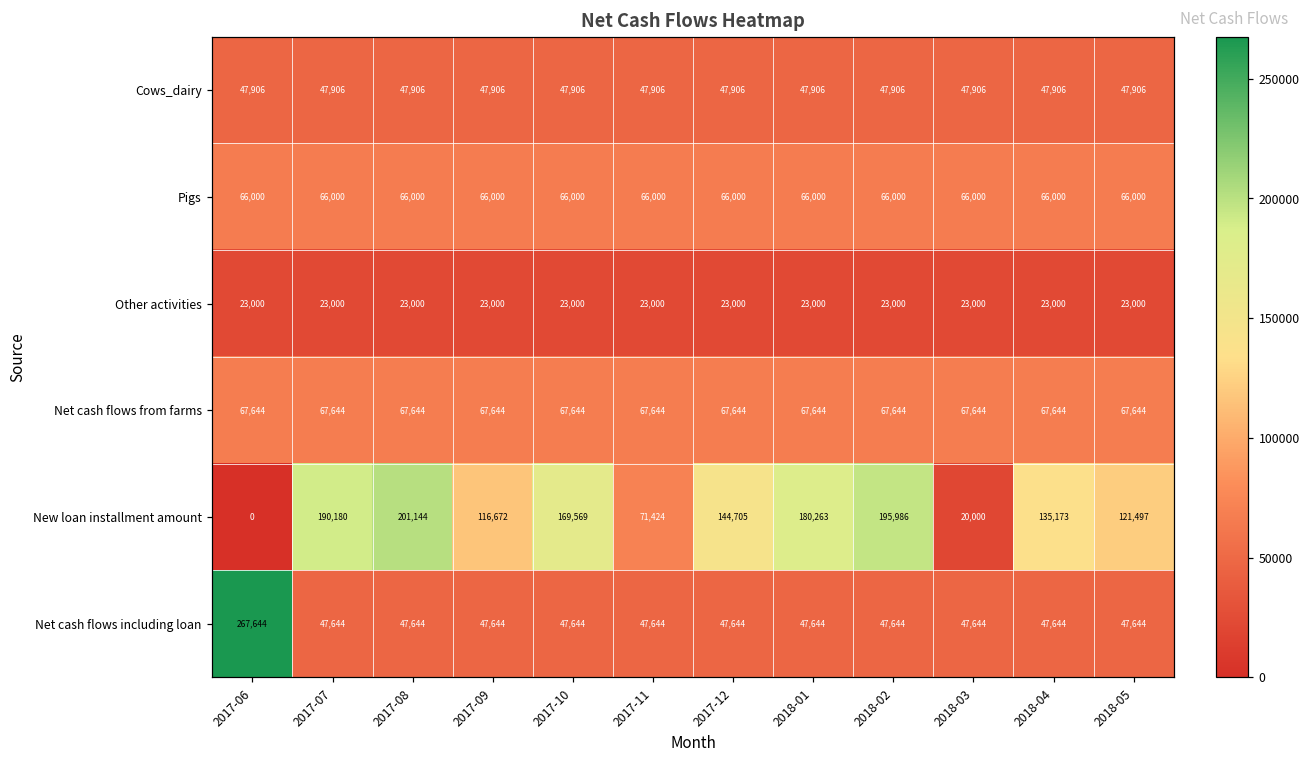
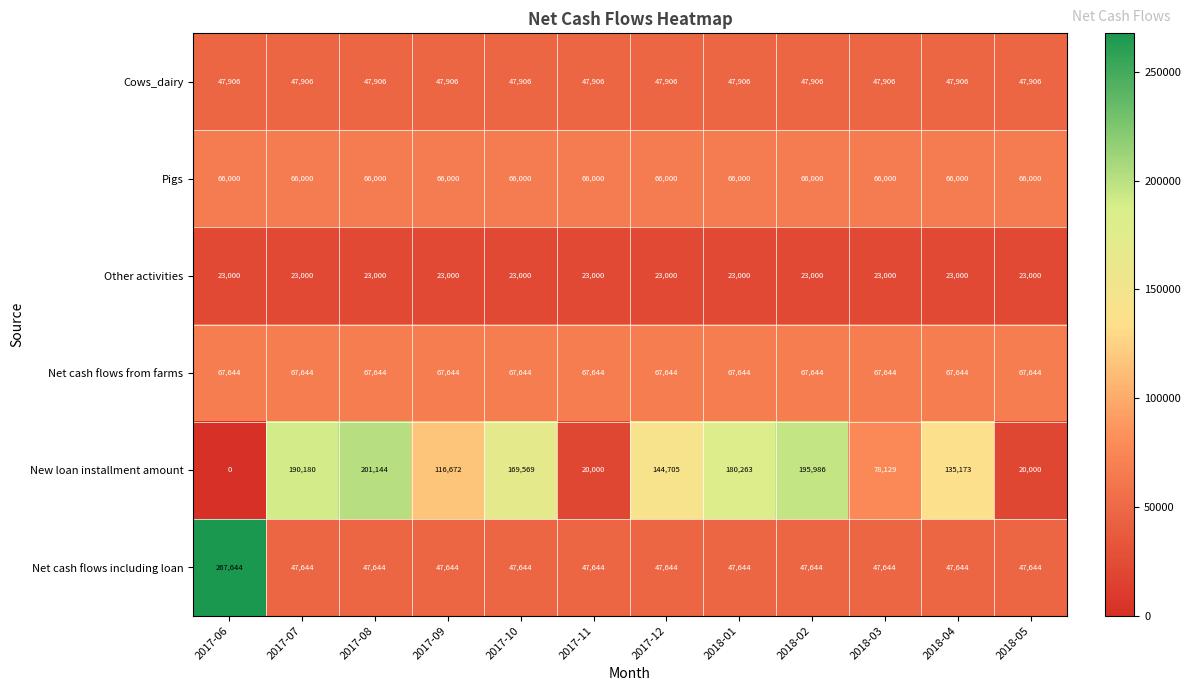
New loan installment amount, 2017-11: 71,424 -> 20,000
New loan installment amount, 2018-03: 20,000 -> 78,129
New loan installment amount, 2018-05: 121,497 -> 20,000
